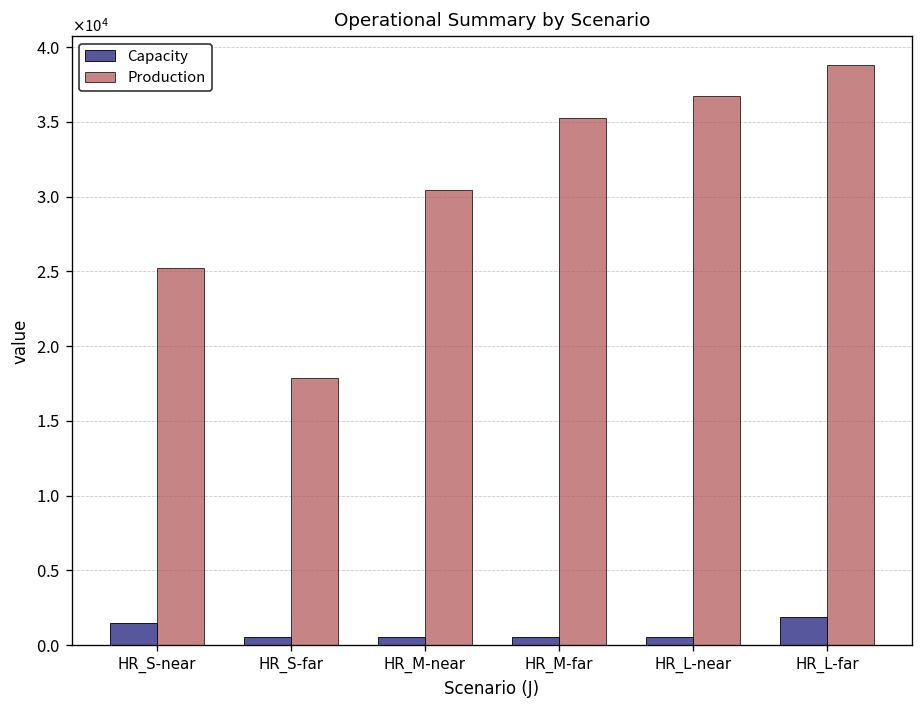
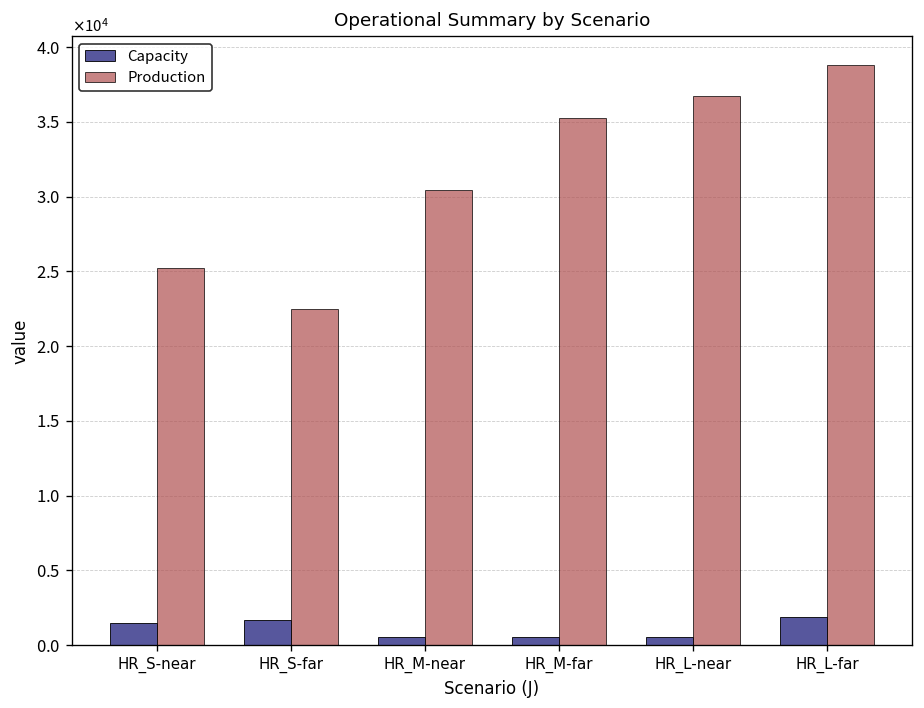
Capacity, HR_S-far: 600 -> 1700
Production, HR_S-far: 17800 -> 22500
